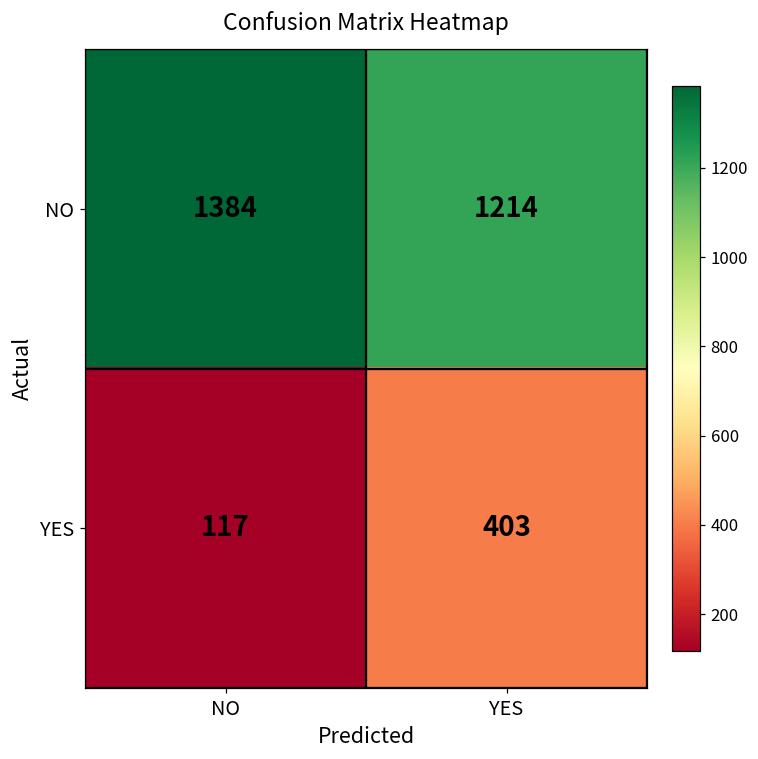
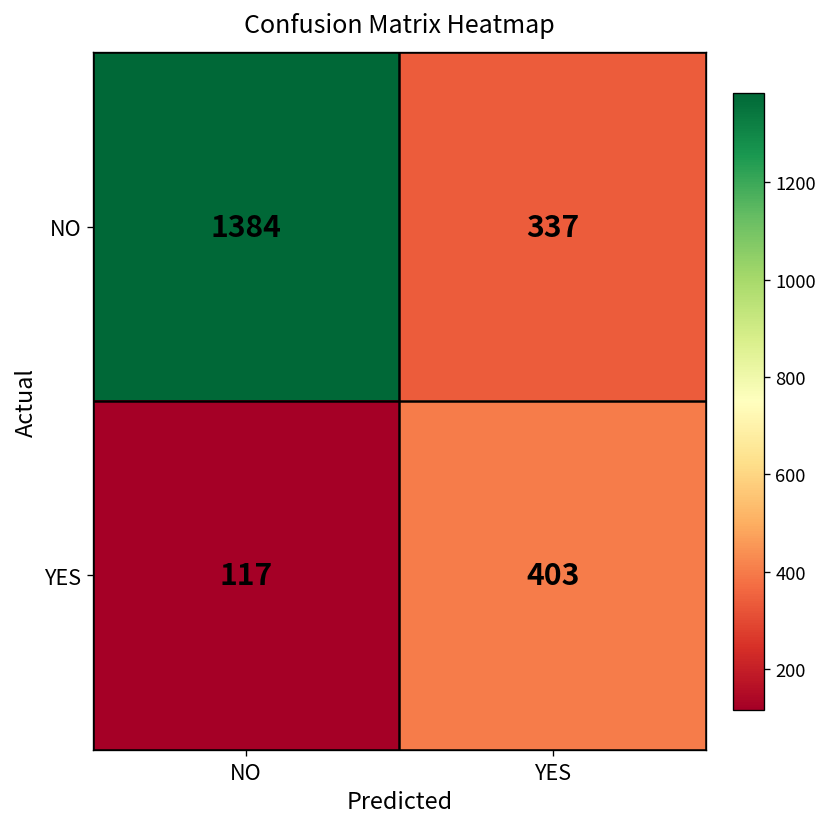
NO, YES: 1214 -> 337
